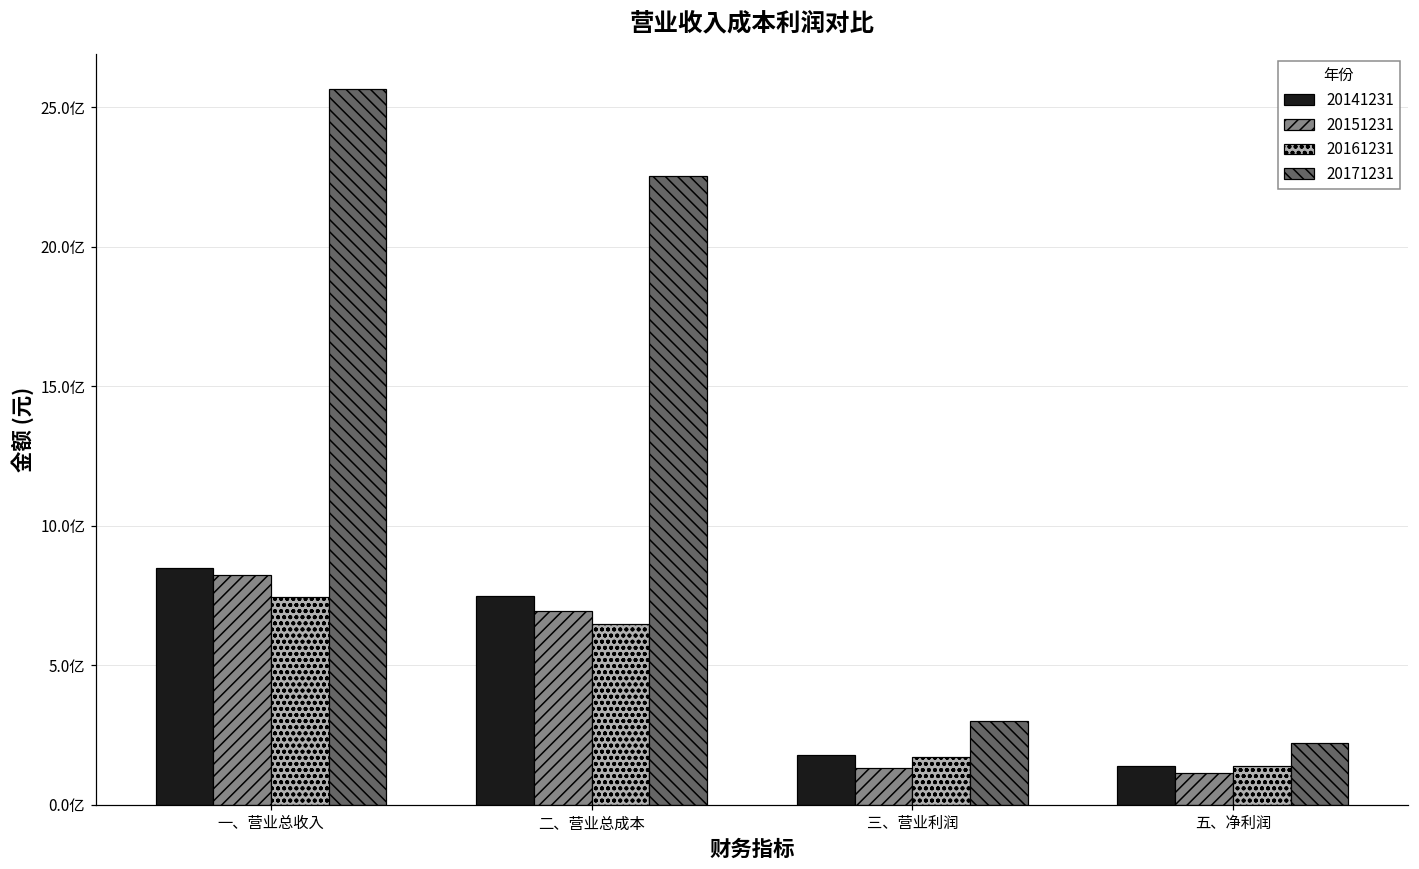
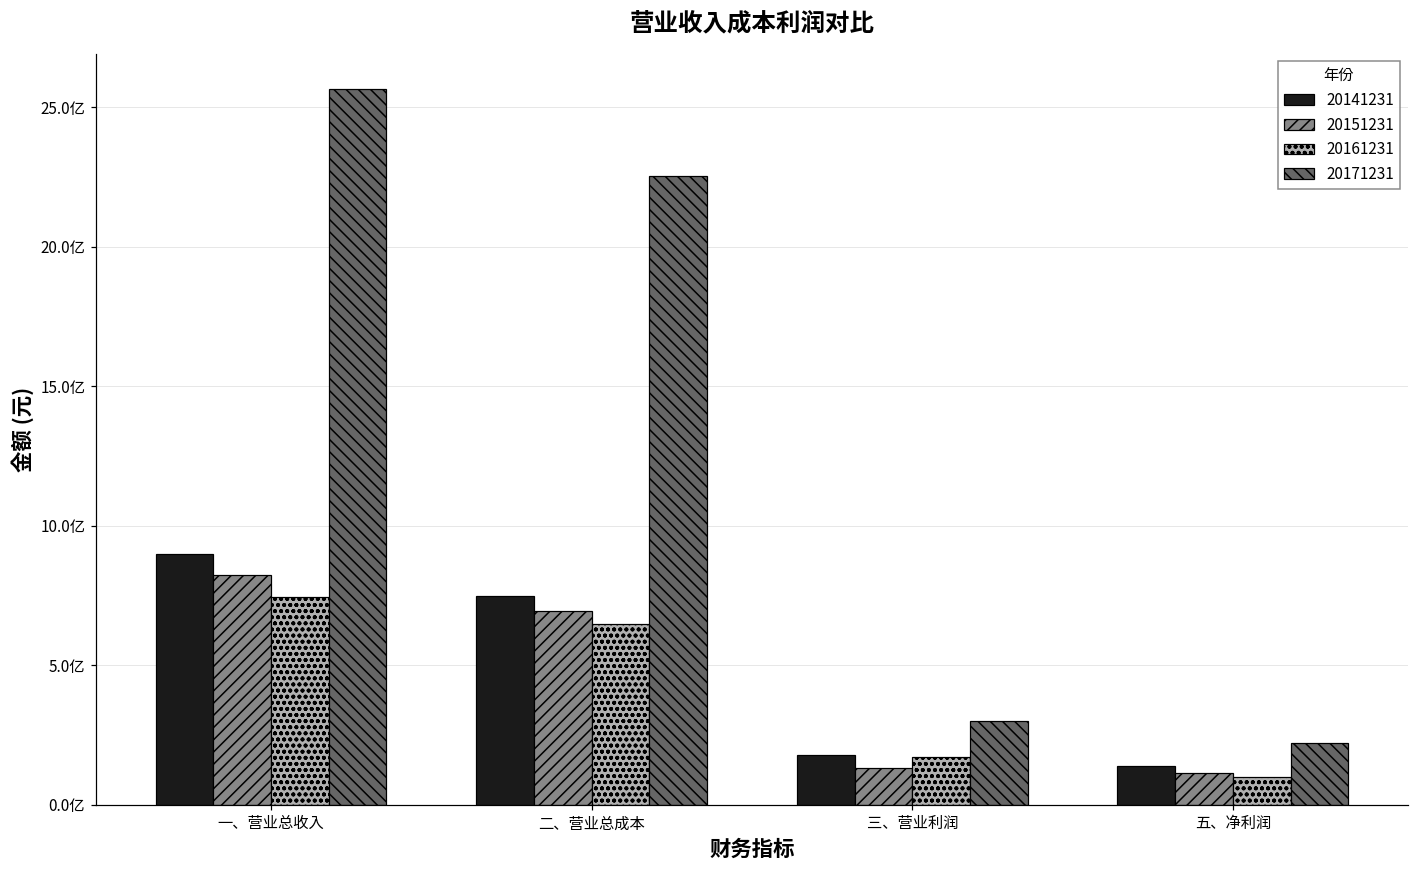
20141231, 一、营业总收入: 8.5亿 -> 9.0亿
20161231, 五、净利润: 1.4亿 -> 1.0亿
